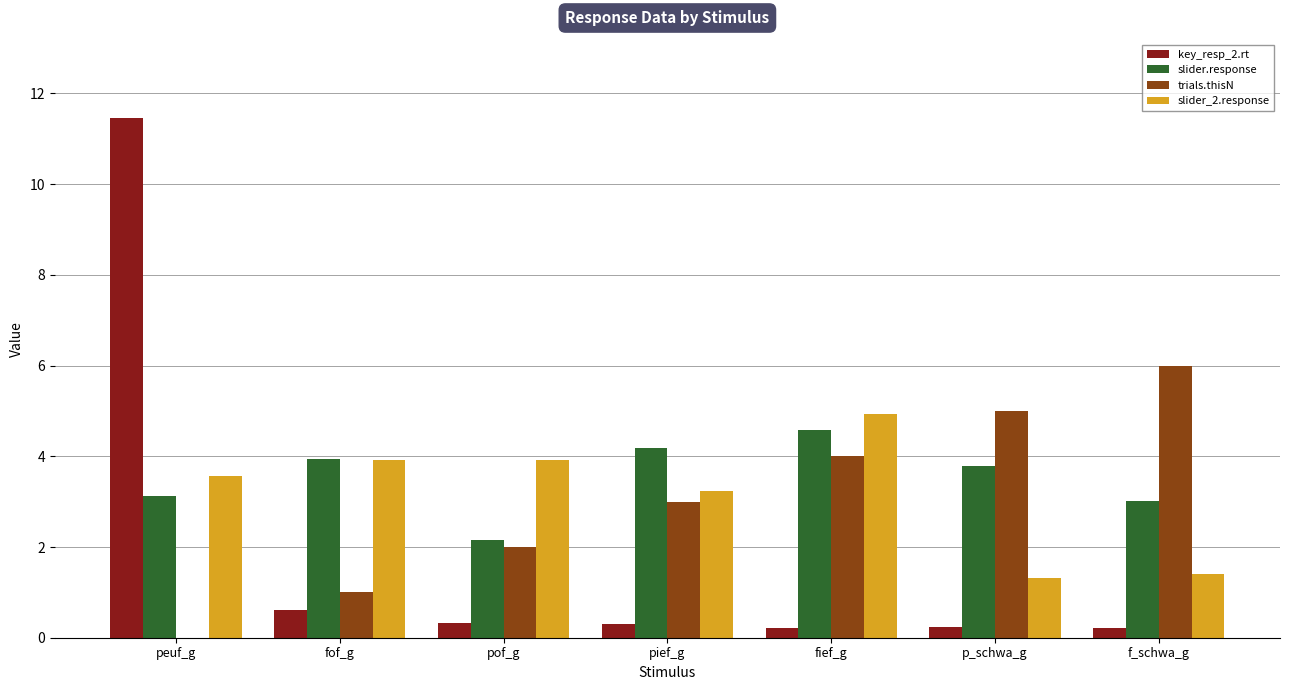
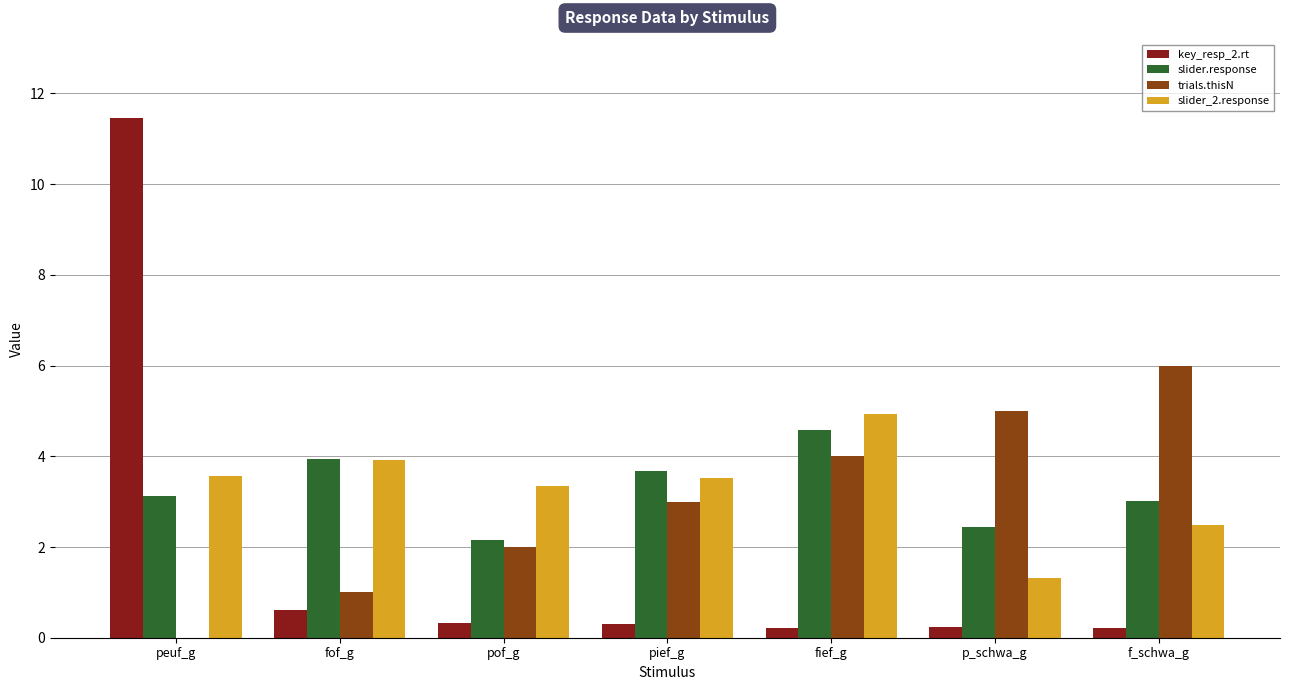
slider_2.response, pof_g: 3.9 -> 3.3
slider.response, pief_g: 4.2 -> 3.7
slider_2.response, pief_g: 3.2 -> 3.5
slider.response, p_schwa_g: 3.8 -> 2.4
slider_2.response, f_schwa_g: 1.4 -> 2.5
